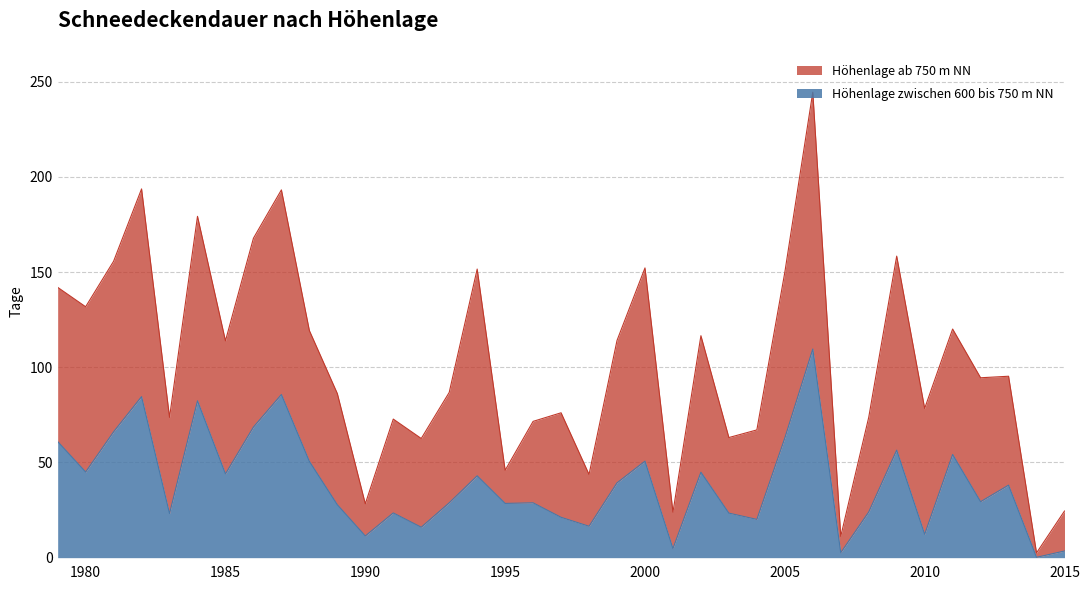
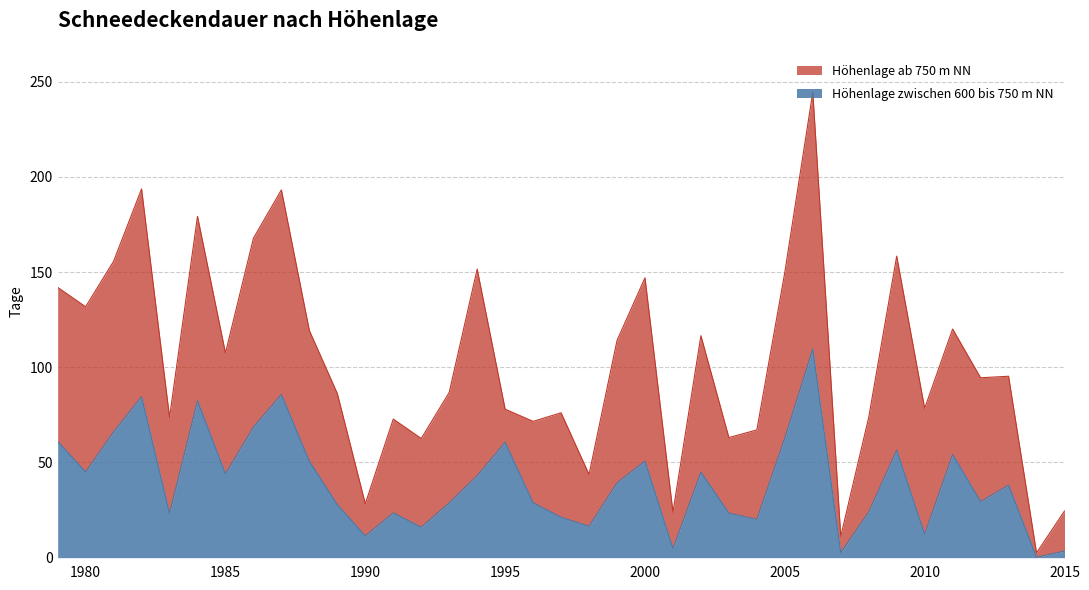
Höhenlage ab 750 m NN, 1985: 70 -> 64
Höhenlage zwischen 600 bis 750 m NN, 1995: 29 -> 61
Höhenlage ab 750 m NN, 2000: 101 -> 96
